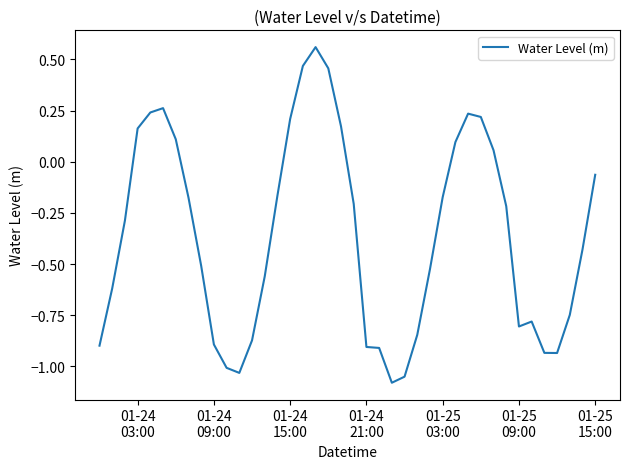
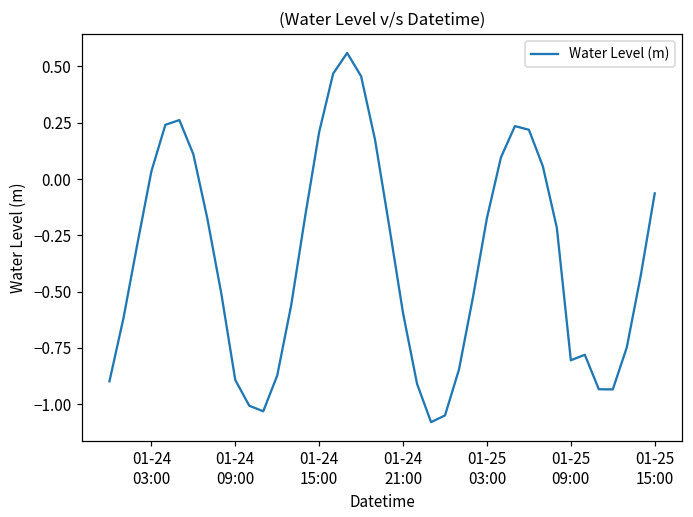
01-24 03:00: 0.16 -> 0.03
01-24 21:00: -0.90 -> -0.60
